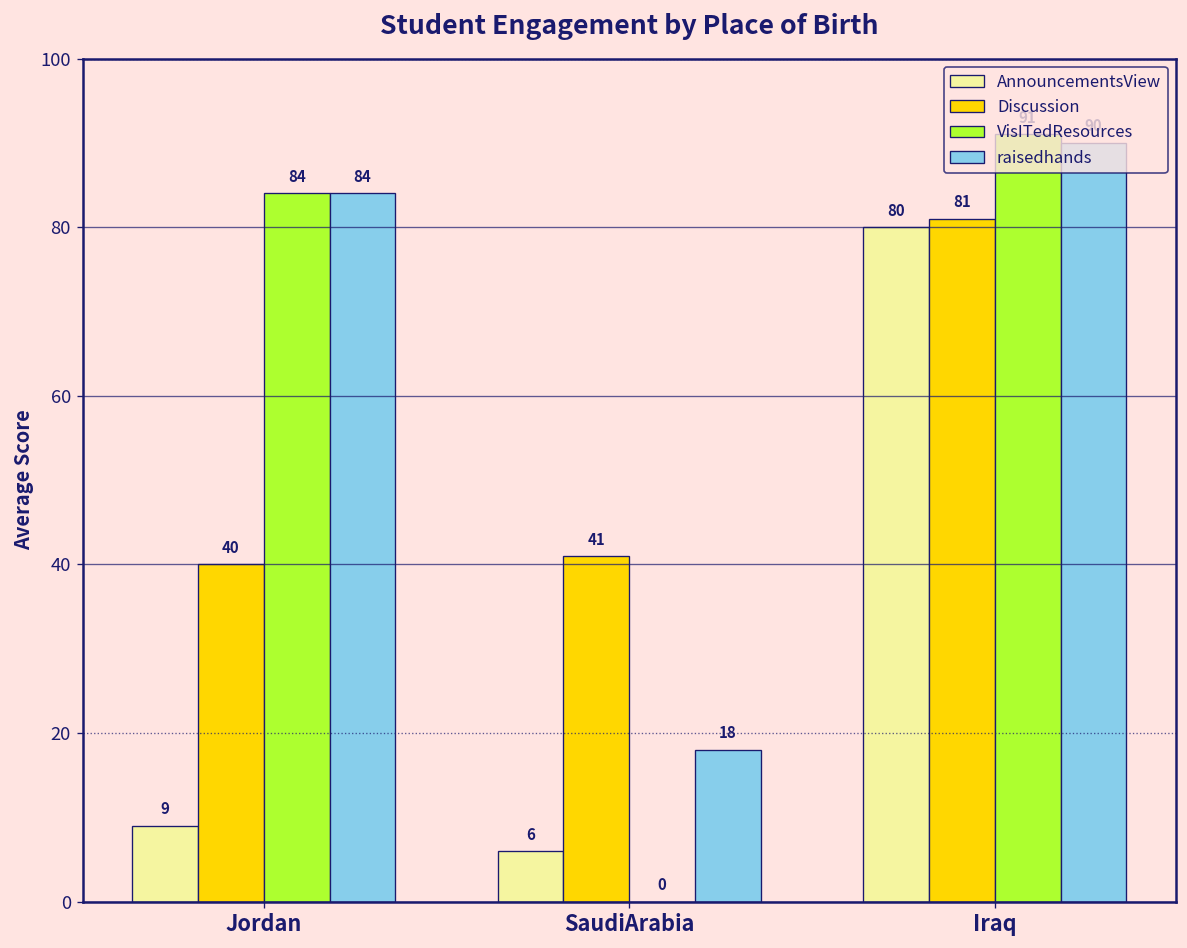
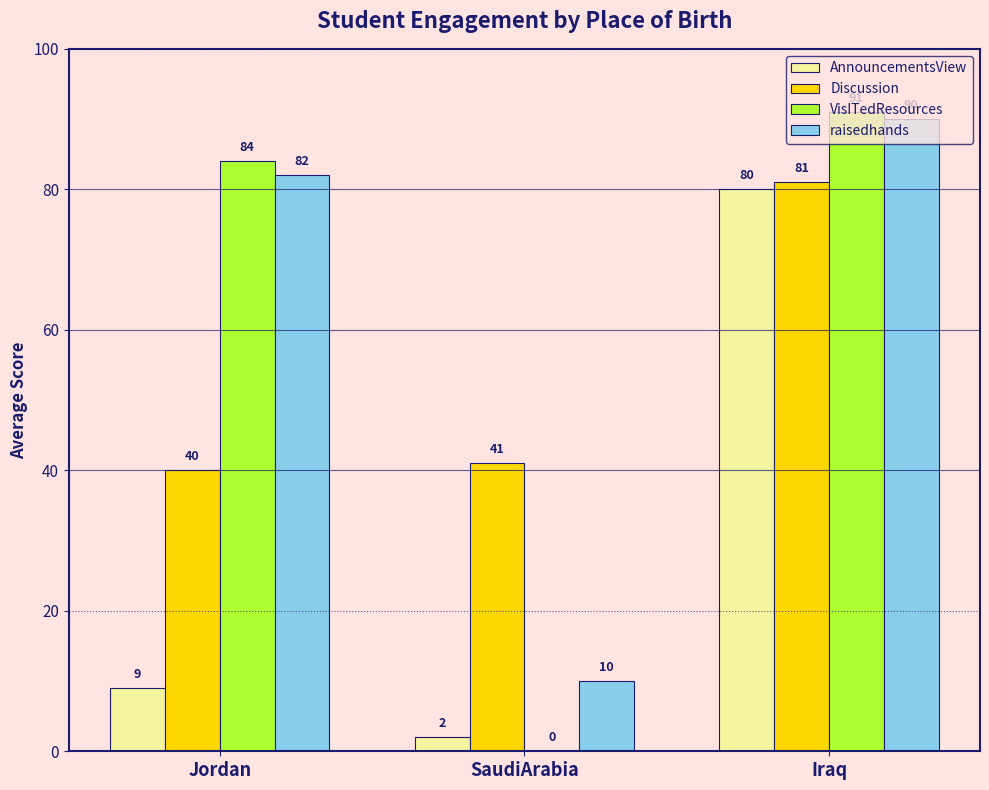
raisedhands, Jordan: 84 -> 82
AnnouncementsView, SaudiArabia: 6 -> 2
raisedhands, SaudiArabia: 18 -> 10
